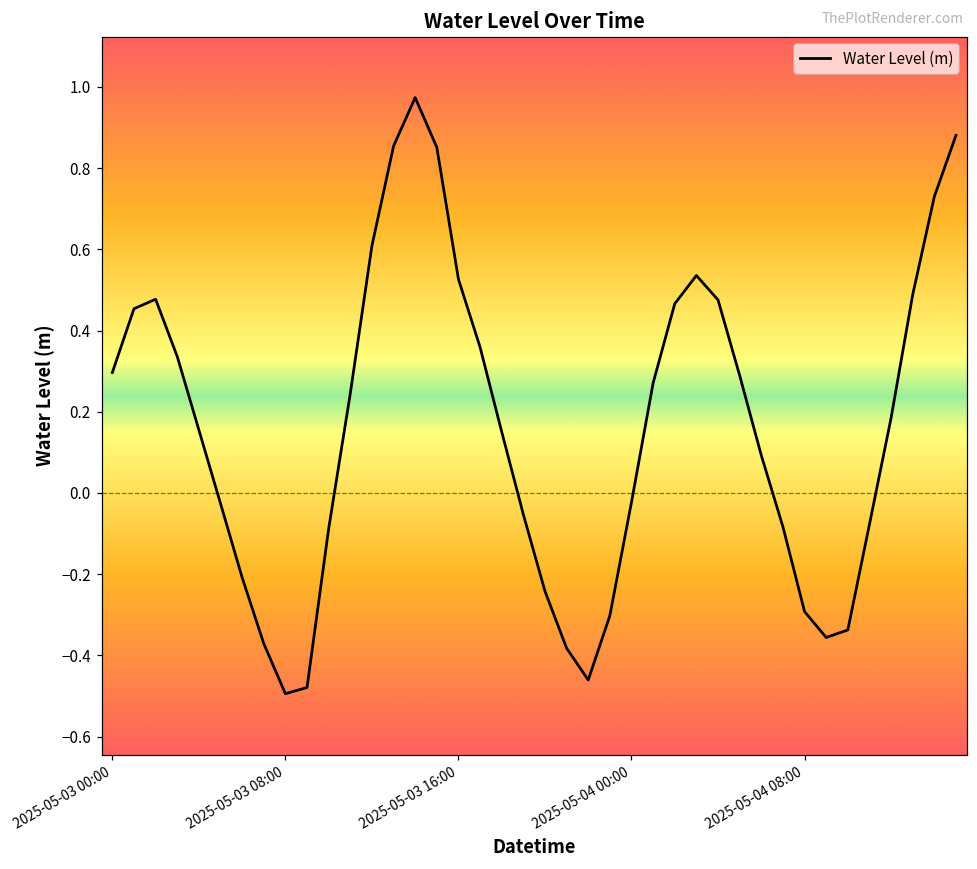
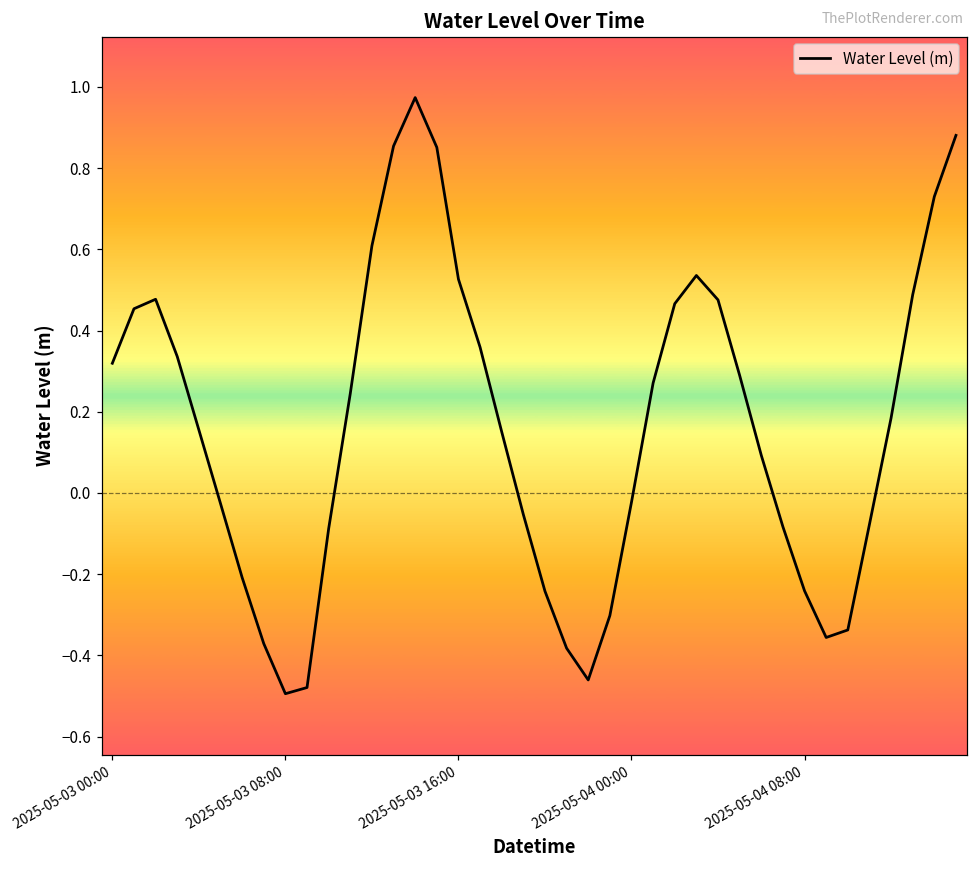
2025-05-03 00:00: 0.30 -> 0.32
2025-05-04 08:00: -0.29 -> -0.24
